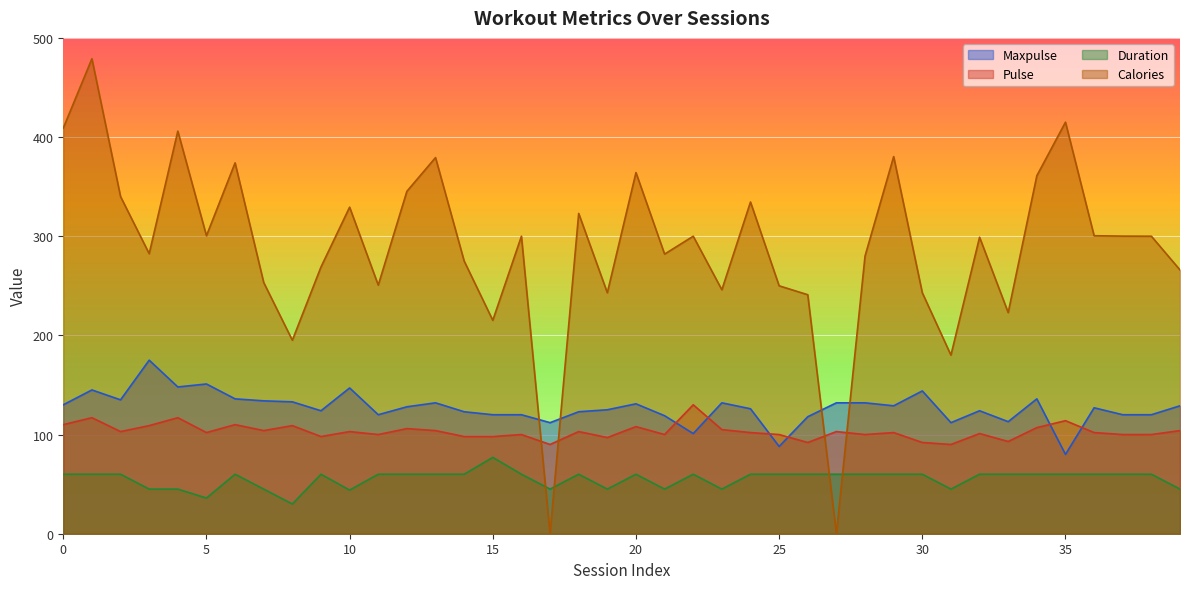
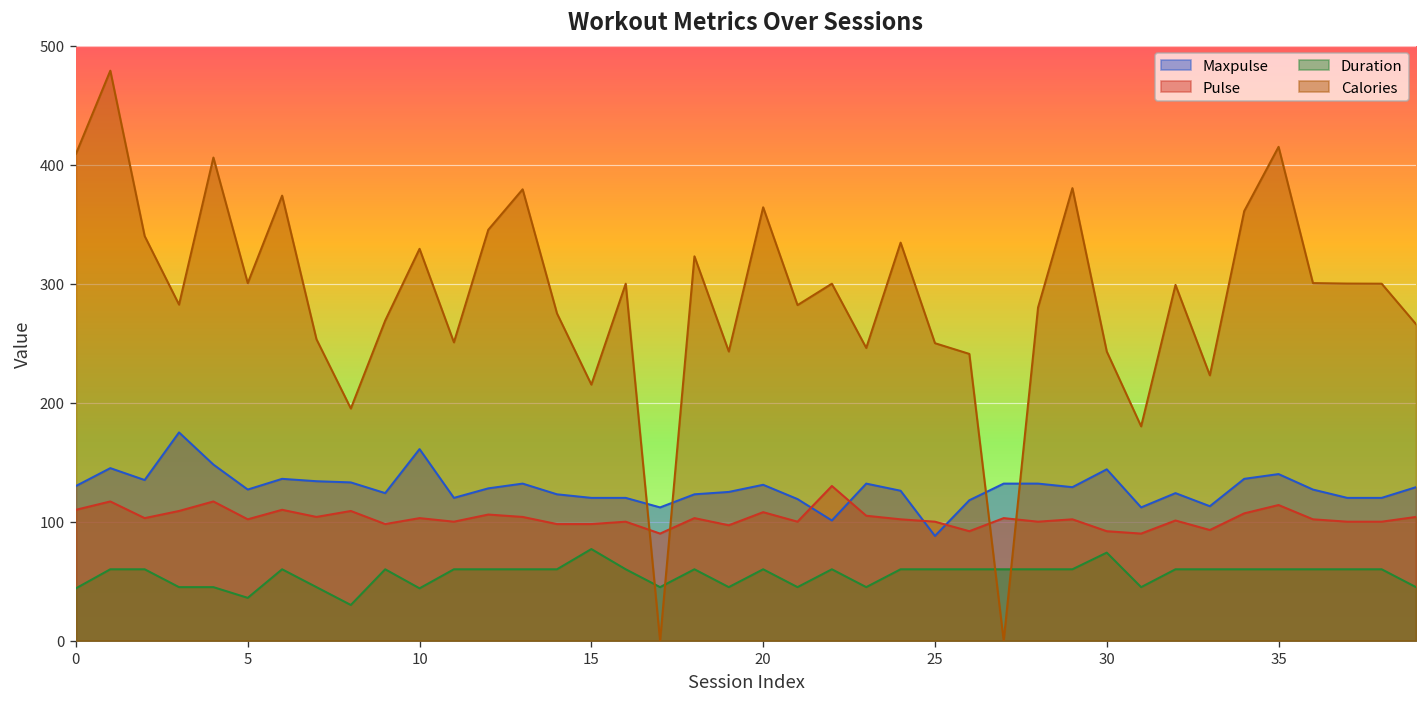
Duration, 0: 60 -> 40
Maxpulse, 5: 150 -> 130
Maxpulse, 10: 150 -> 160
Duration, 30: 60 -> 70
Maxpulse, 35: 80 -> 140
